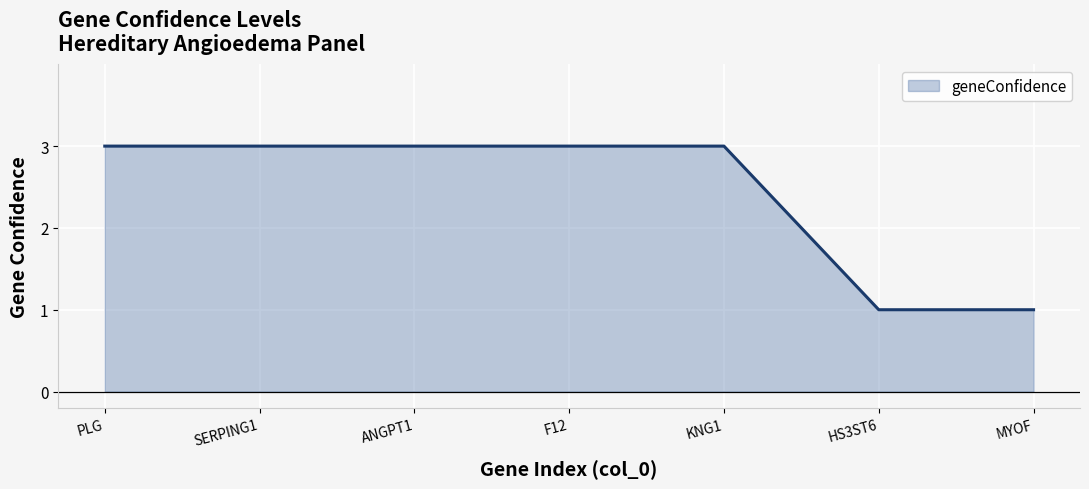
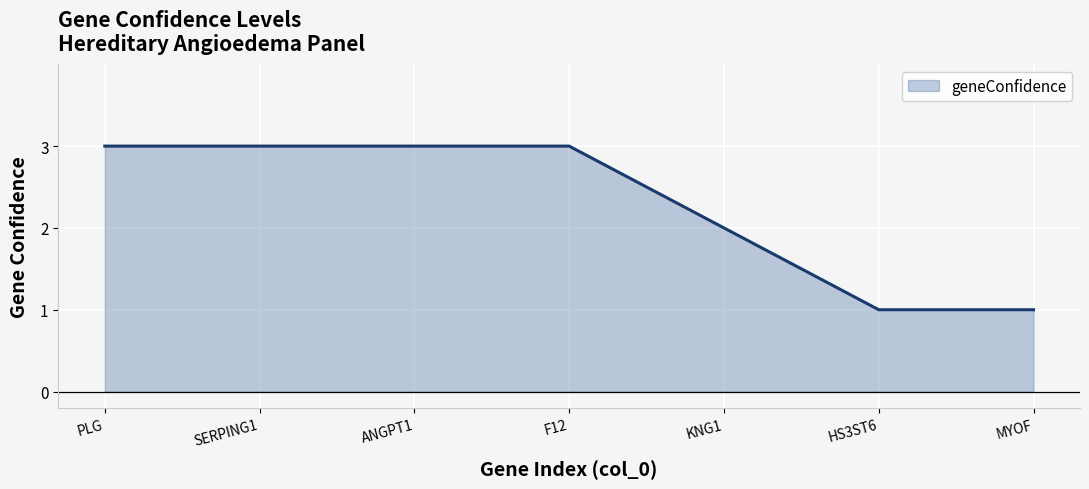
KNG1: 3 -> 2
